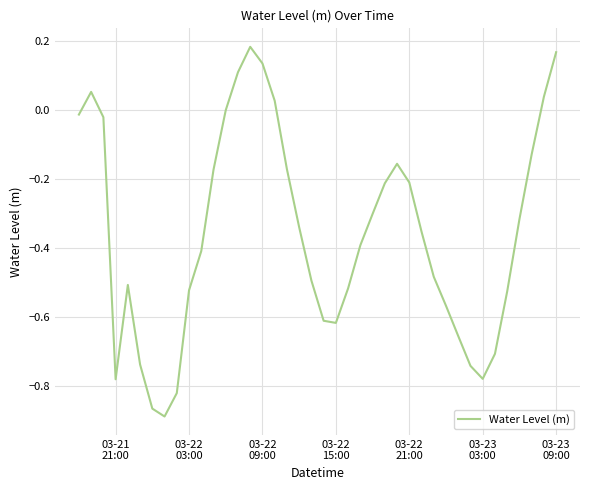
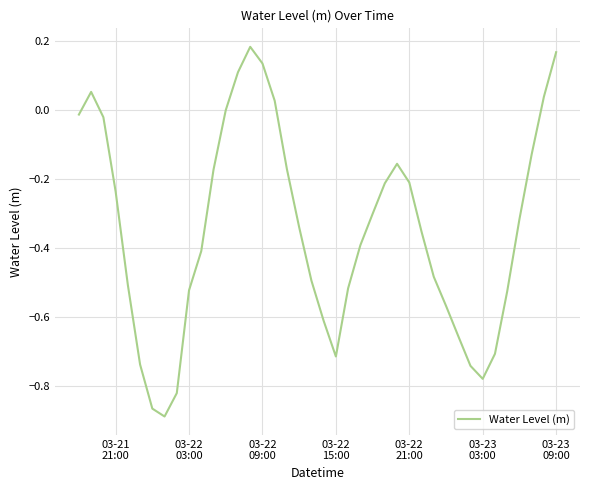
03-21 21:00: -0.78 -> -0.23
03-22 15:00: -0.62 -> -0.71
